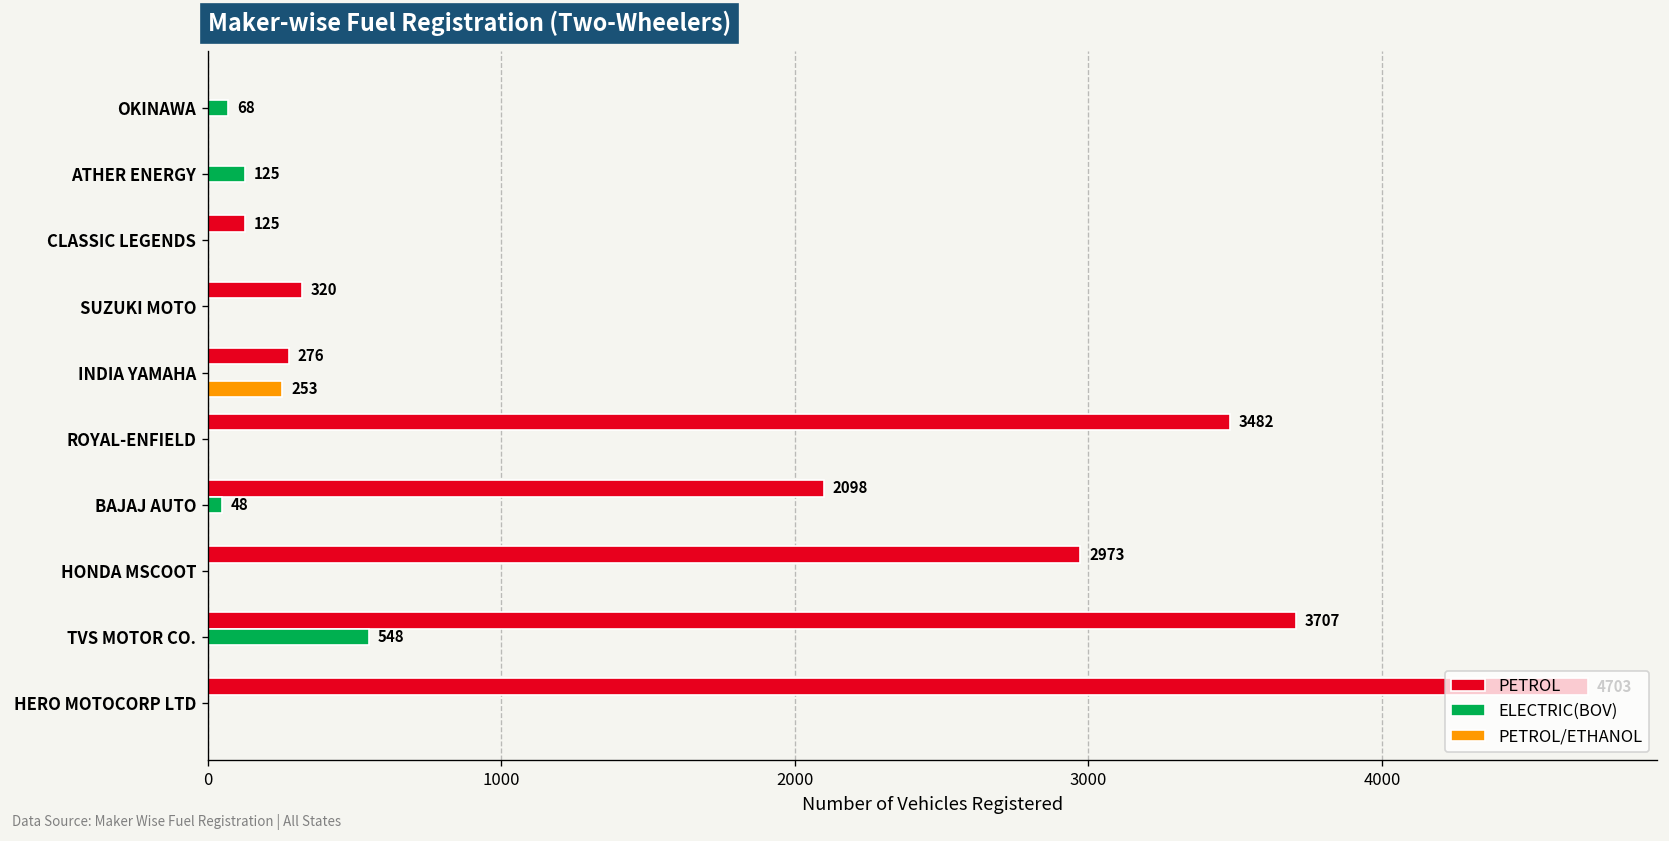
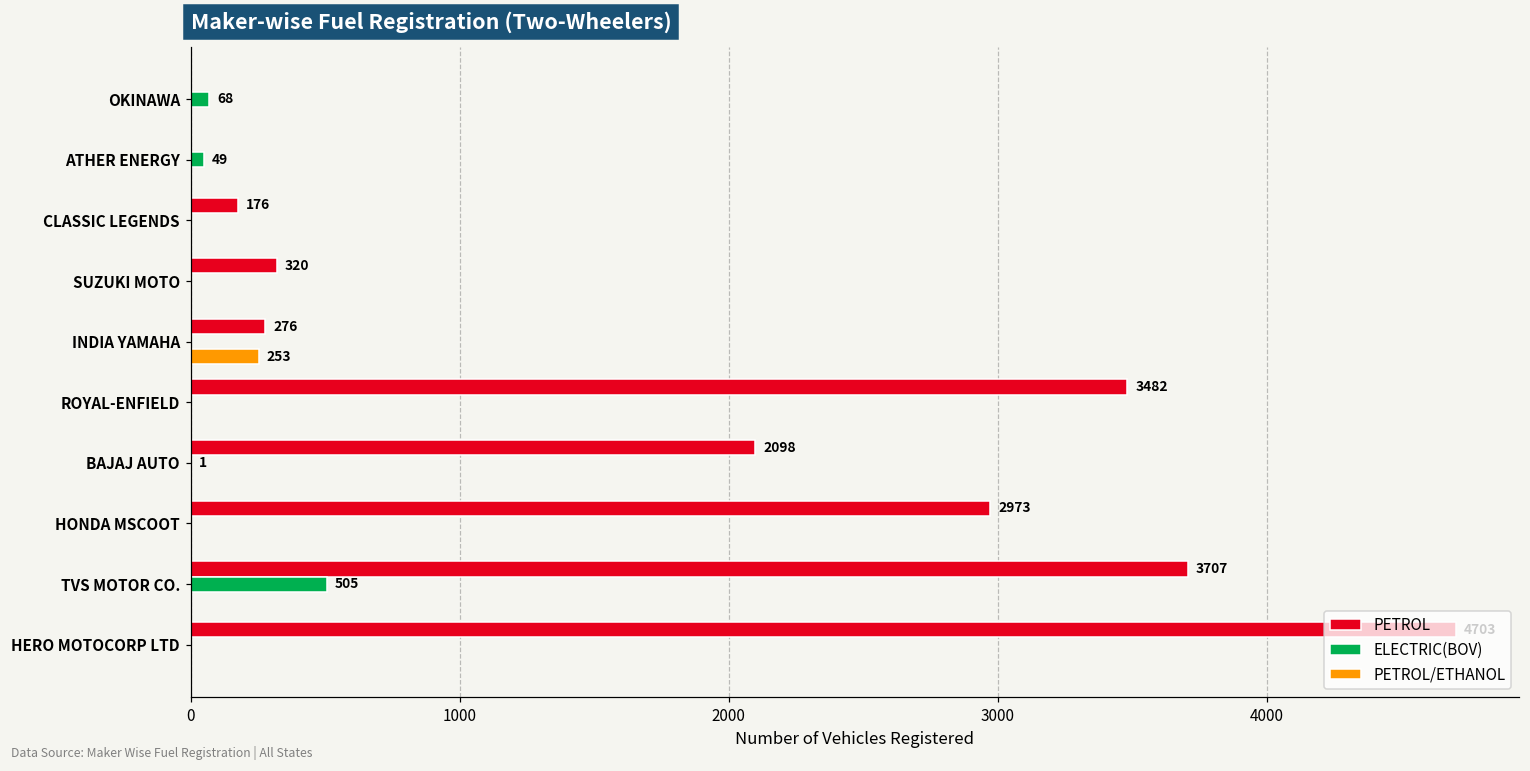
ELECTRIC(BOV), ATHER ENERGY: 125 -> 49
PETROL, CLASSIC LEGENDS: 125 -> 176
ELECTRIC(BOV), BAJAJ AUTO: 48 -> 1
ELECTRIC(BOV), TVS MOTOR CO.: 548 -> 505
